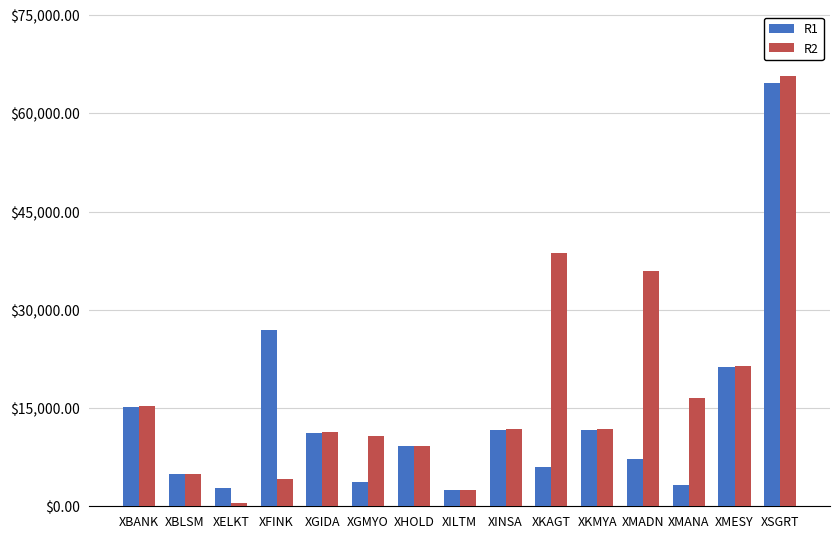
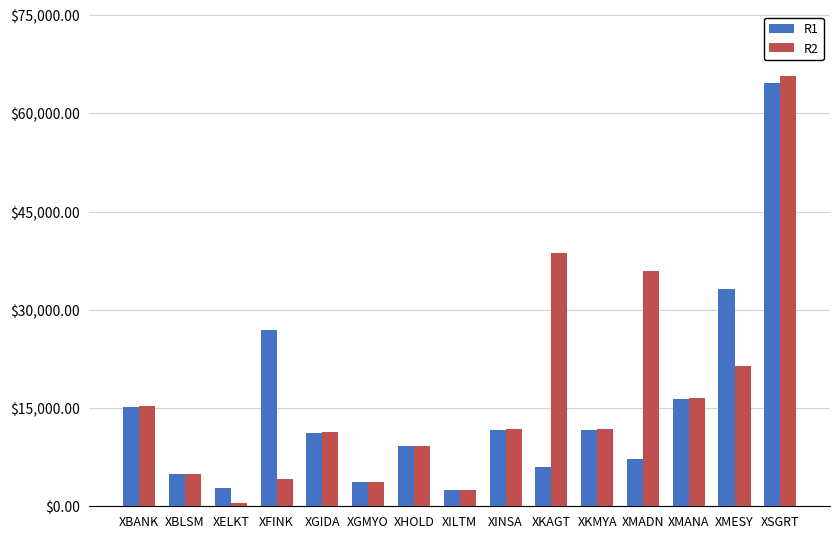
R2, XGMYO: $11,000 -> $4,000
R1, XMANA: $3,000 -> $16,000
R1, XMESY: $21,000 -> $33,000
